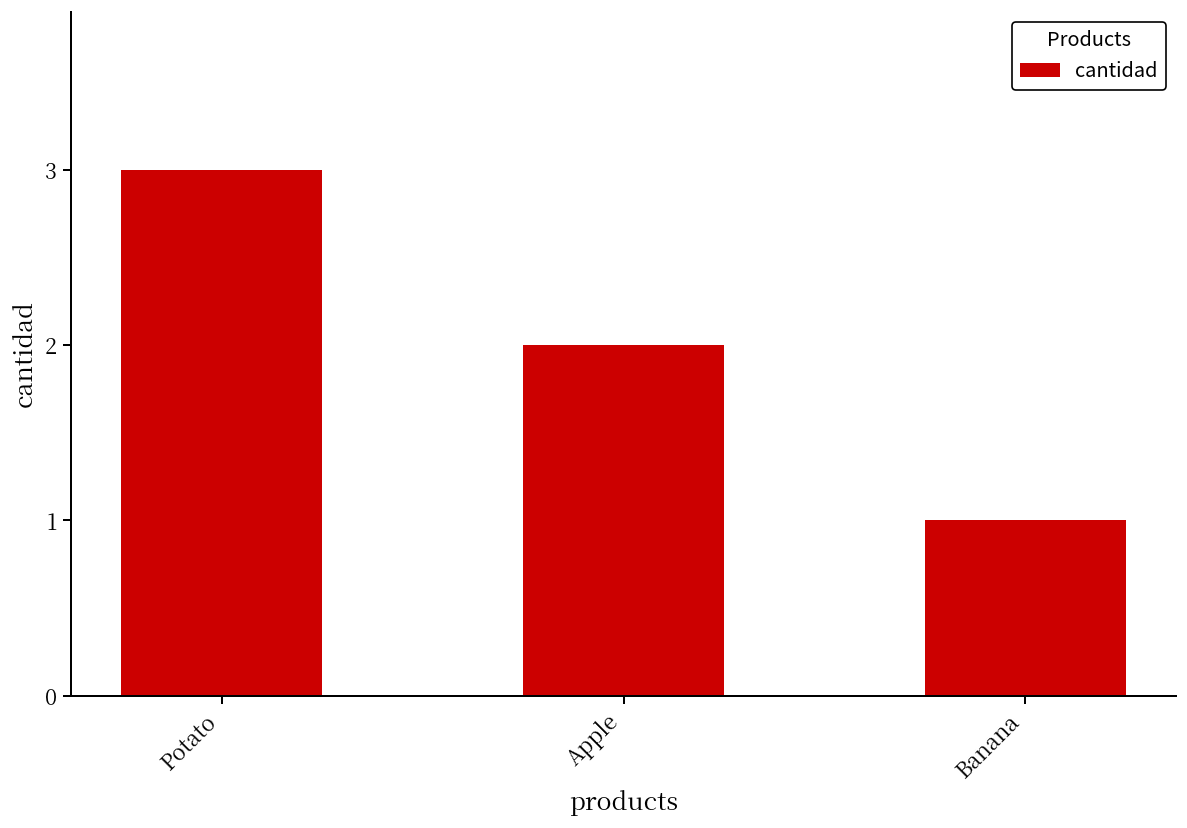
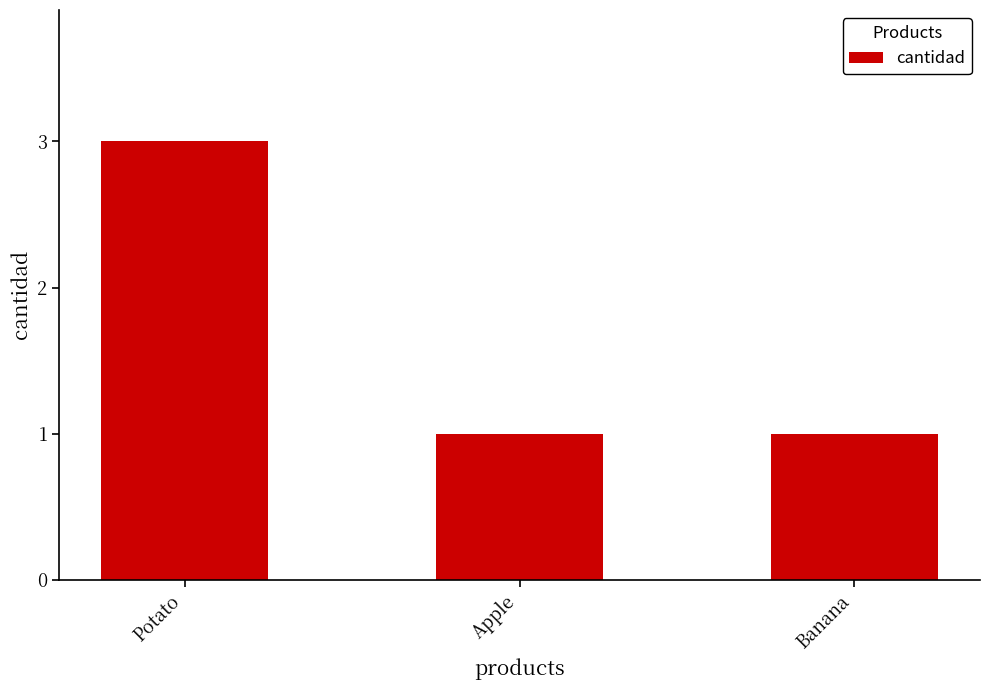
Apple: 2 -> 1
